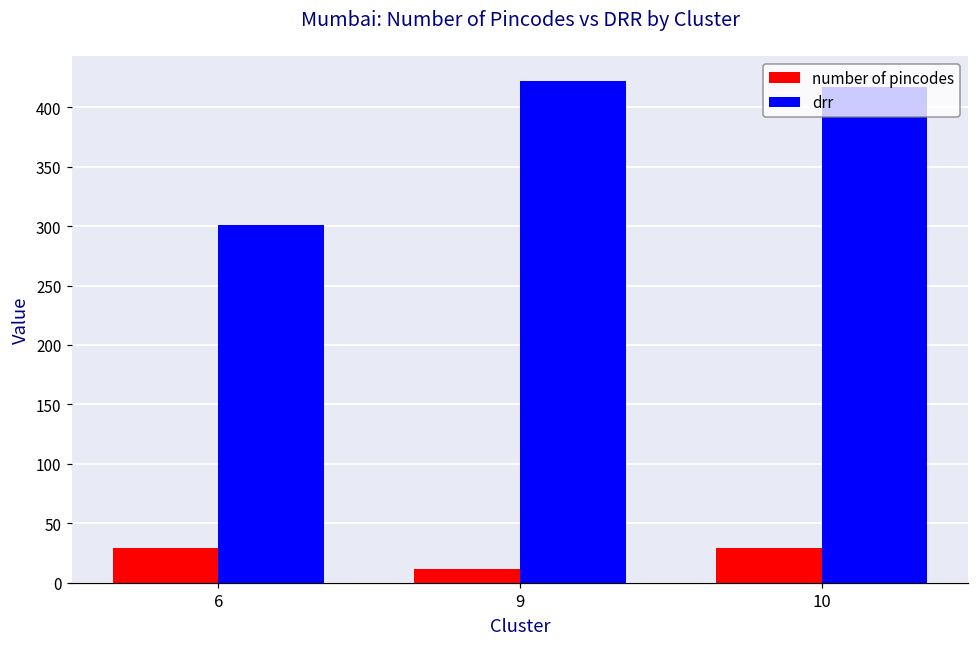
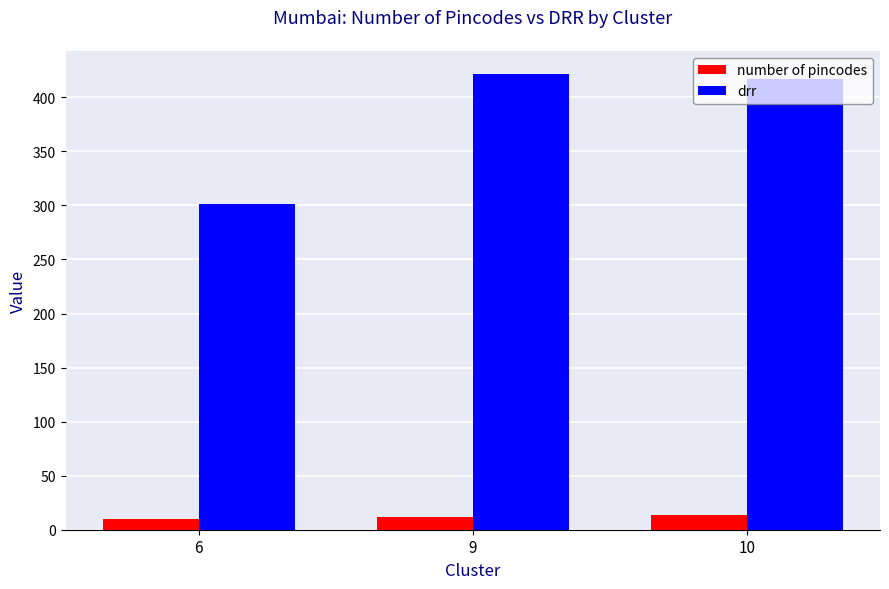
number of pincodes, 6: 29 -> 10
number of pincodes, 10: 29 -> 14
